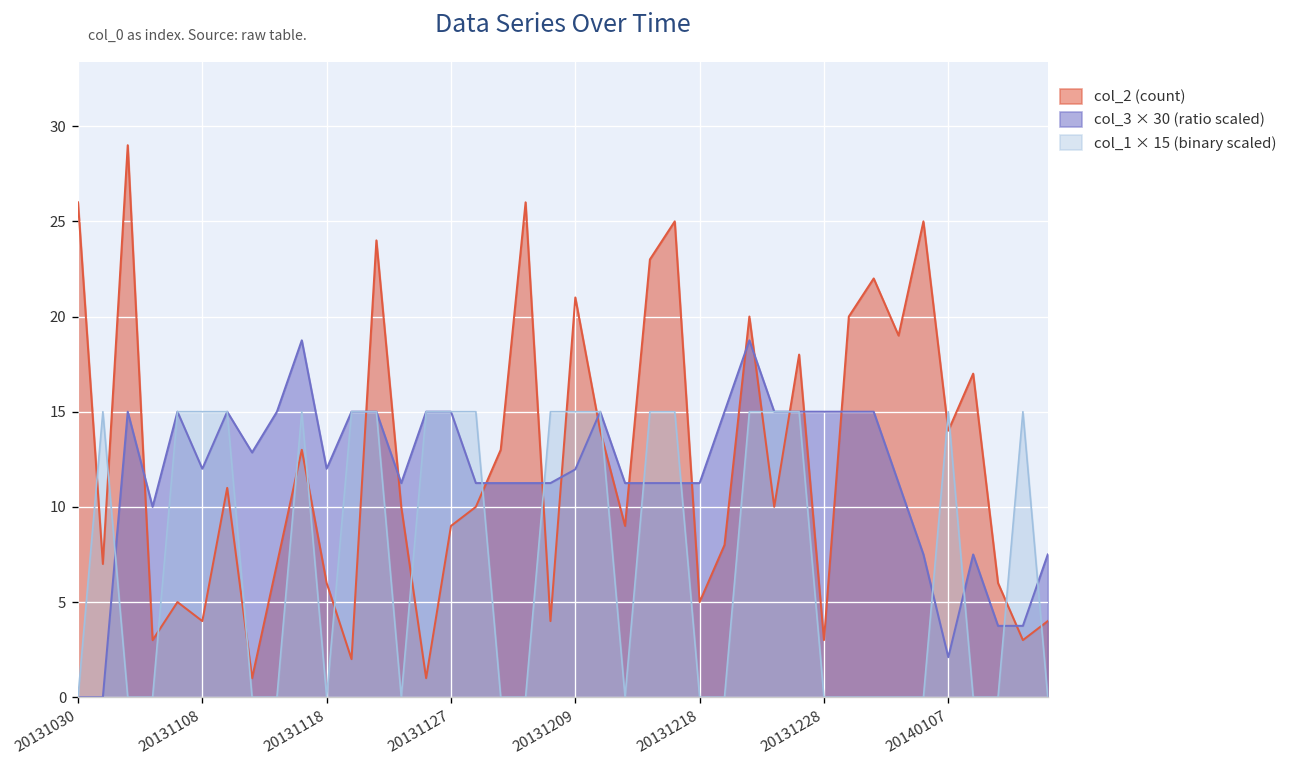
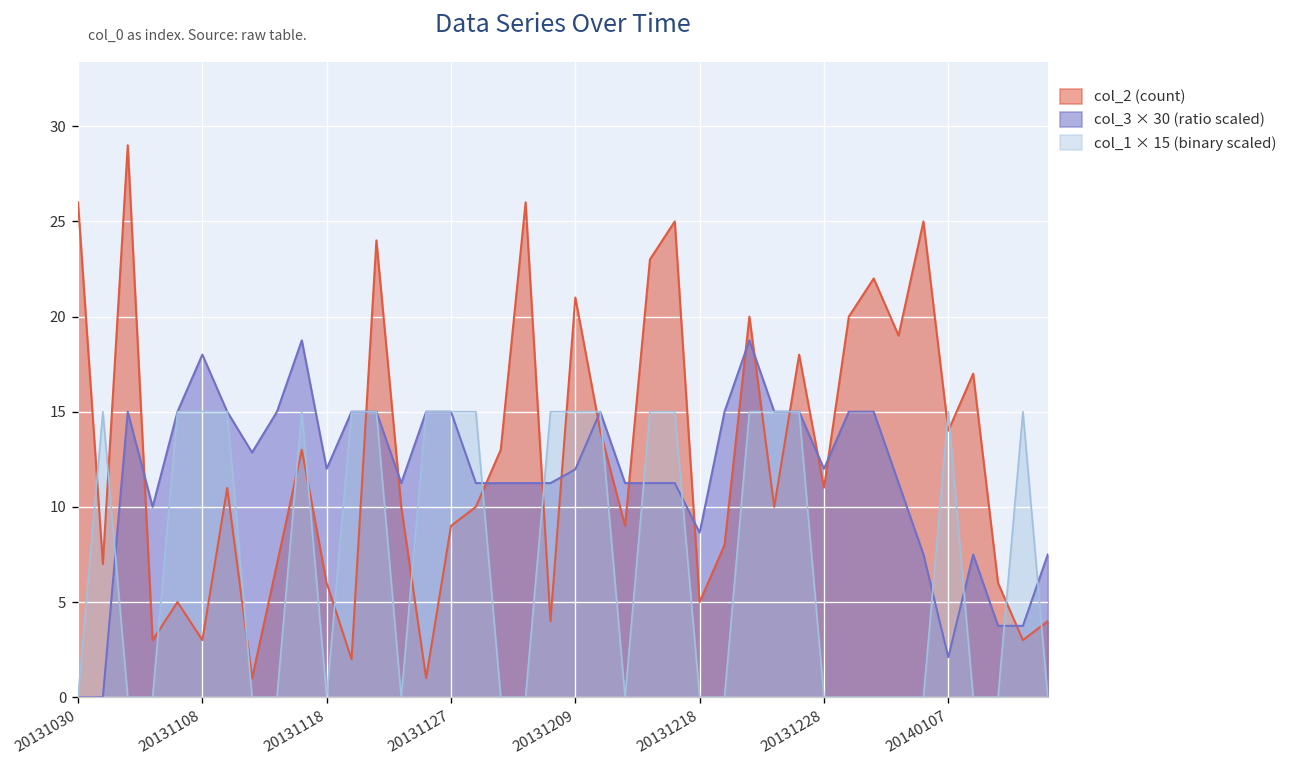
col_2 (count), 20131108: 4 -> 3
col_3 × 30 (ratio scaled), 20131108: 12.0 -> 18.0
col_3 × 30 (ratio scaled), 20131218: 11.3 -> 8.6
col_2 (count), 20131228: 3 -> 11
col_3 × 30 (ratio scaled), 20131228: 15.0 -> 12.0
